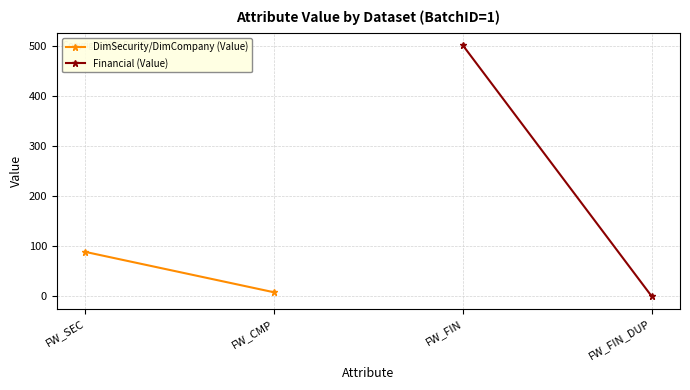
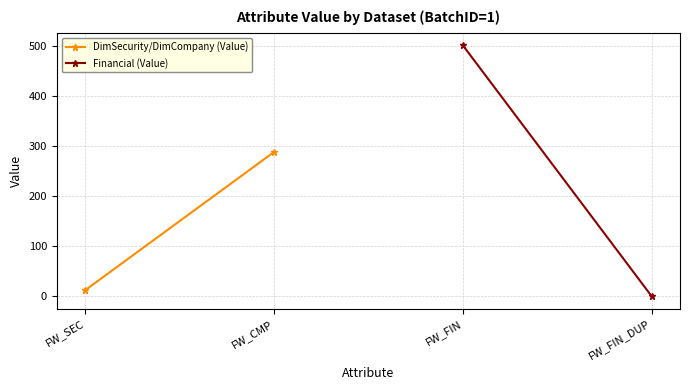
DimSecurity/DimCompany (Value), FW_SEC: 90 -> 10
DimSecurity/DimCompany (Value), FW_CMP: 10 -> 290
